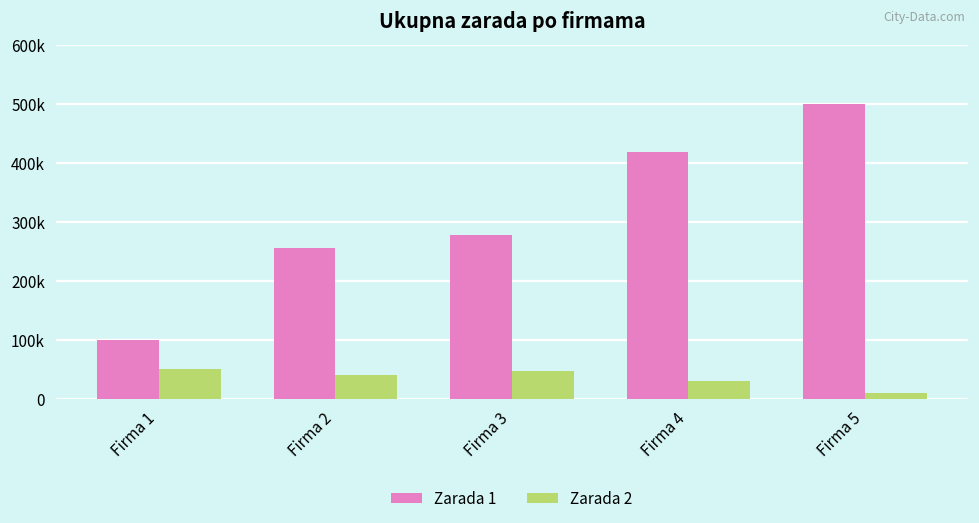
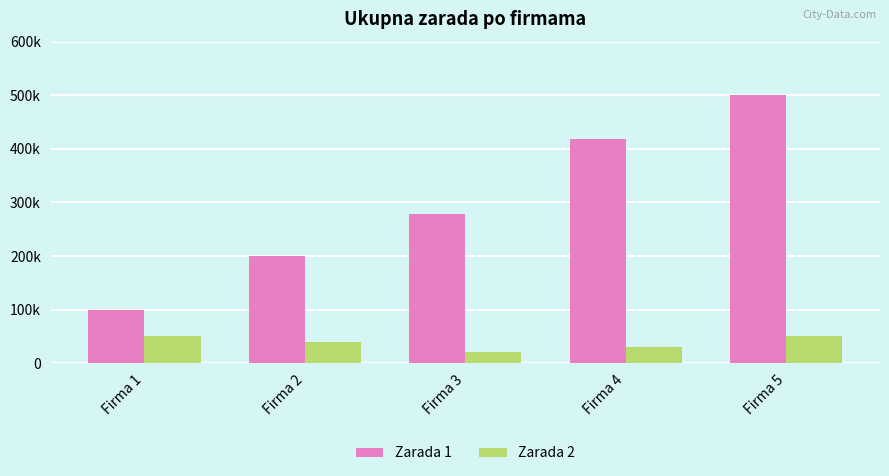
Zarada 1, Firma 2: 260000 -> 200000
Zarada 2, Firma 3: 50000 -> 20000
Zarada 2, Firma 5: 10000 -> 50000
